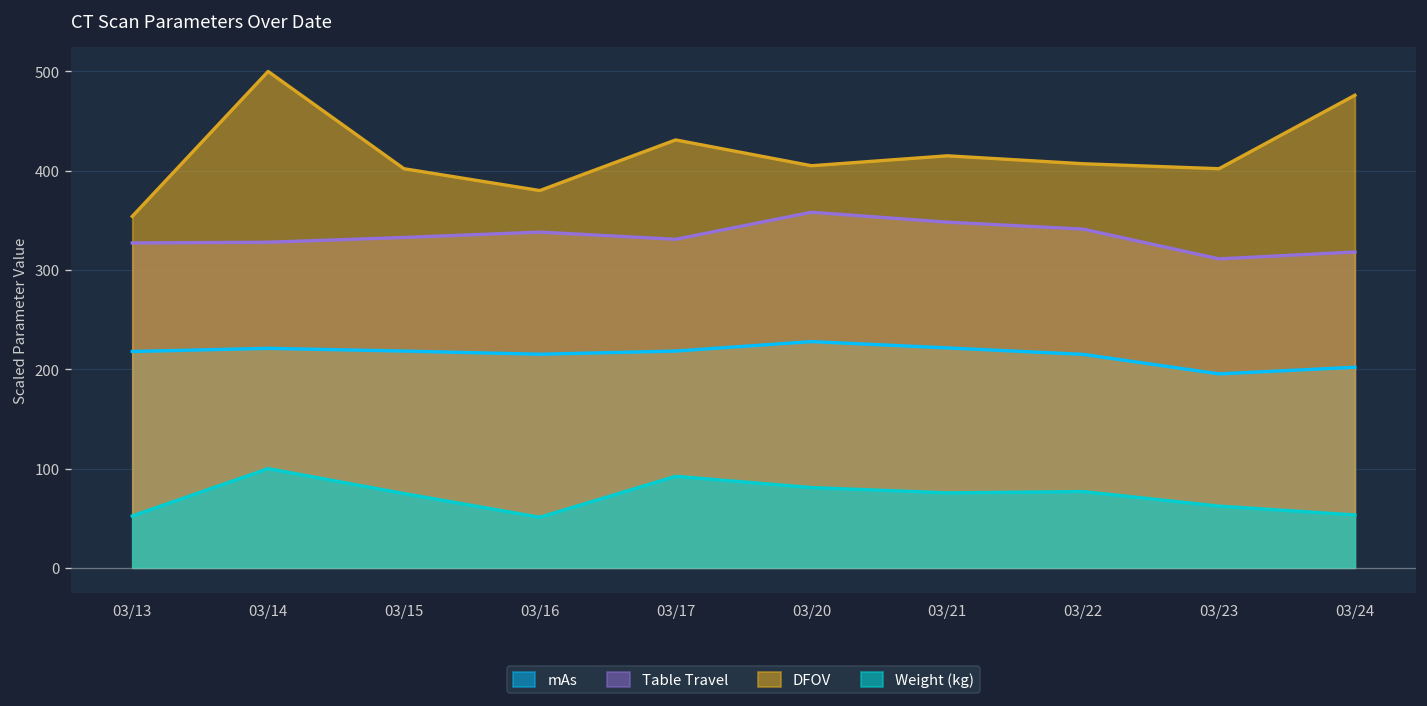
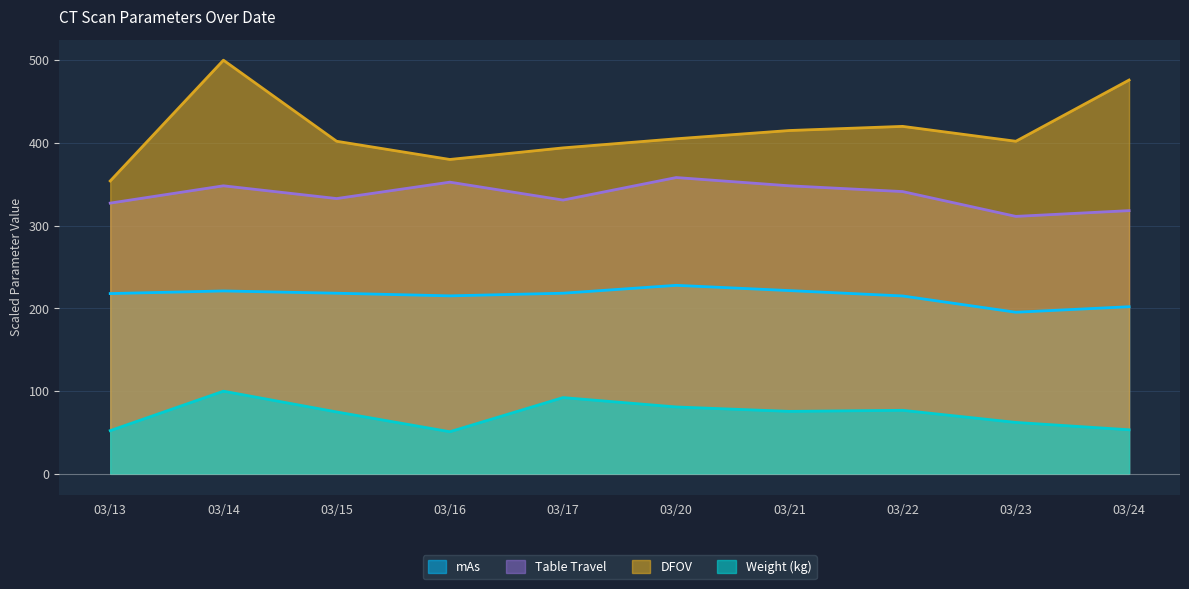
Table Travel, 03/14: 330 -> 350
Table Travel, 03/16: 340 -> 350
DFOV, 03/17: 430 -> 390
DFOV, 03/22: 410 -> 420
